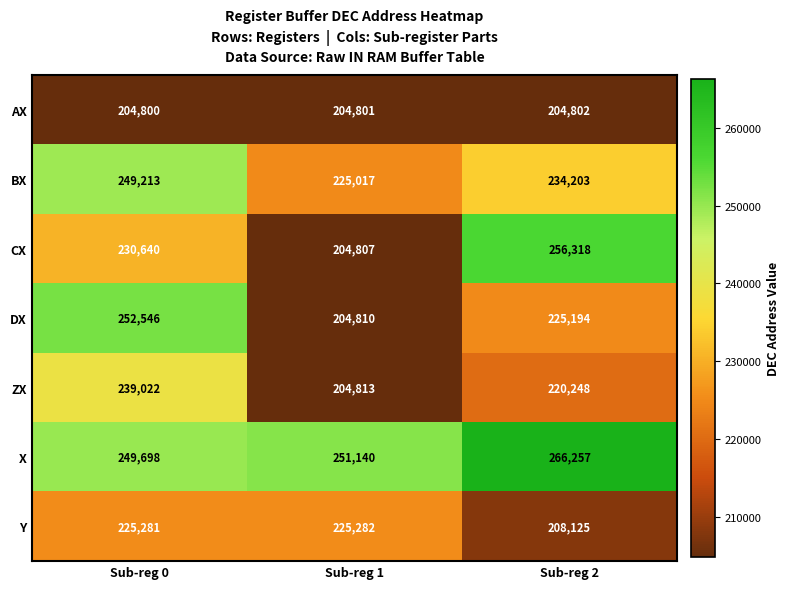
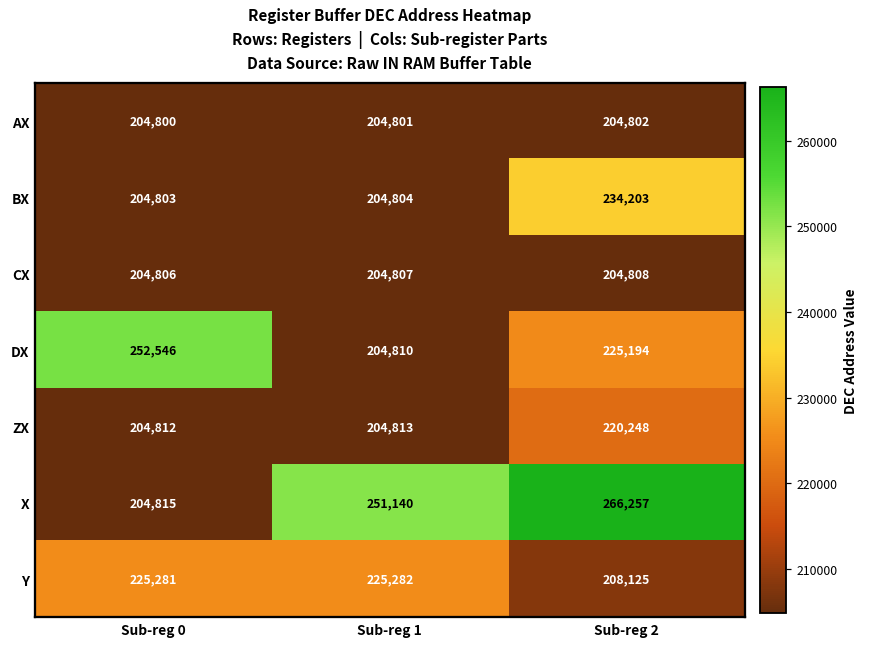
BX, Sub-reg 0: 249,213 -> 204,803
BX, Sub-reg 1: 225,017 -> 204,804
CX, Sub-reg 0: 230,640 -> 204,806
CX, Sub-reg 2: 256,318 -> 204,808
ZX, Sub-reg 0: 239,022 -> 204,812
X, Sub-reg 0: 249,698 -> 204,815
